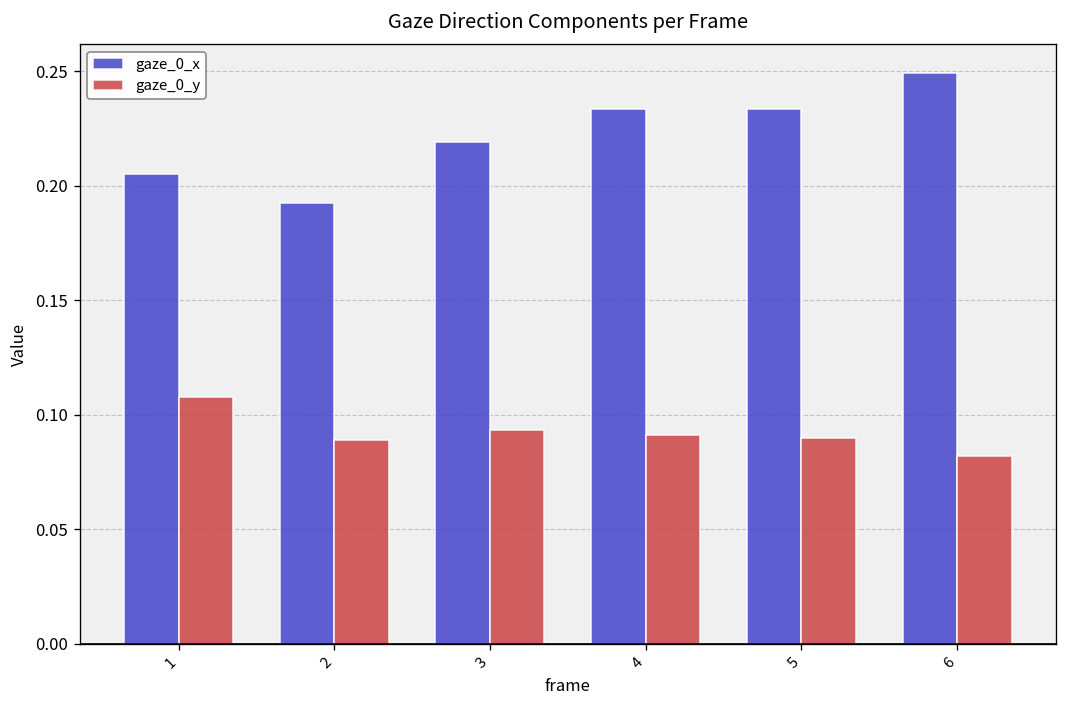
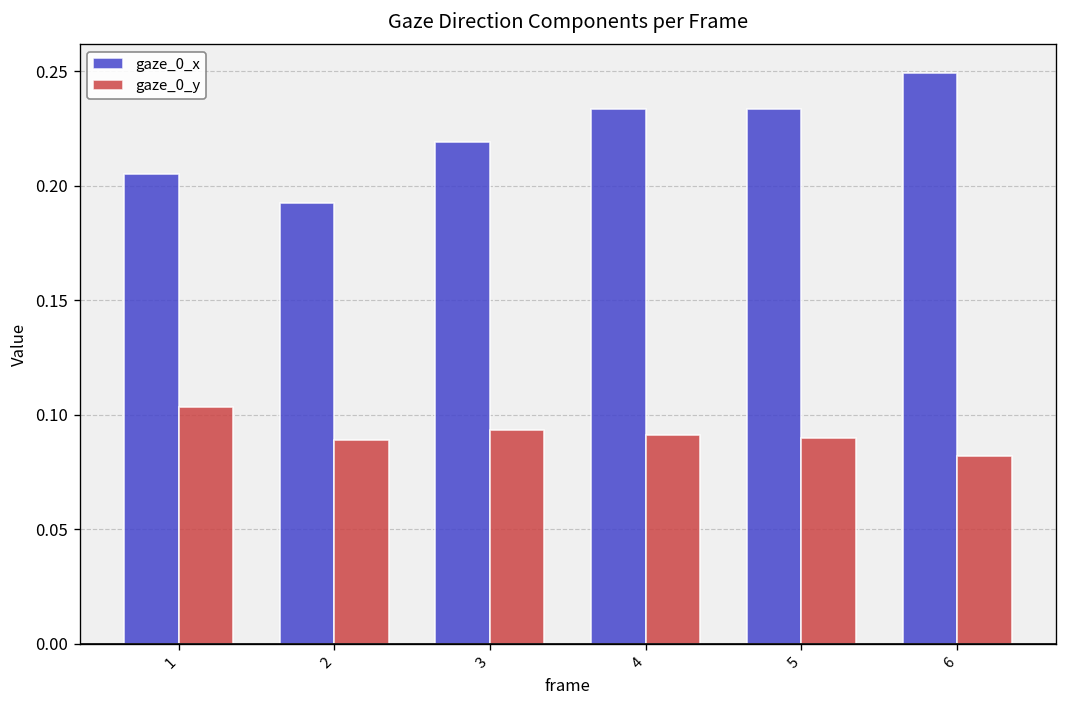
gaze_0_y, 1: 0.108 -> 0.103
